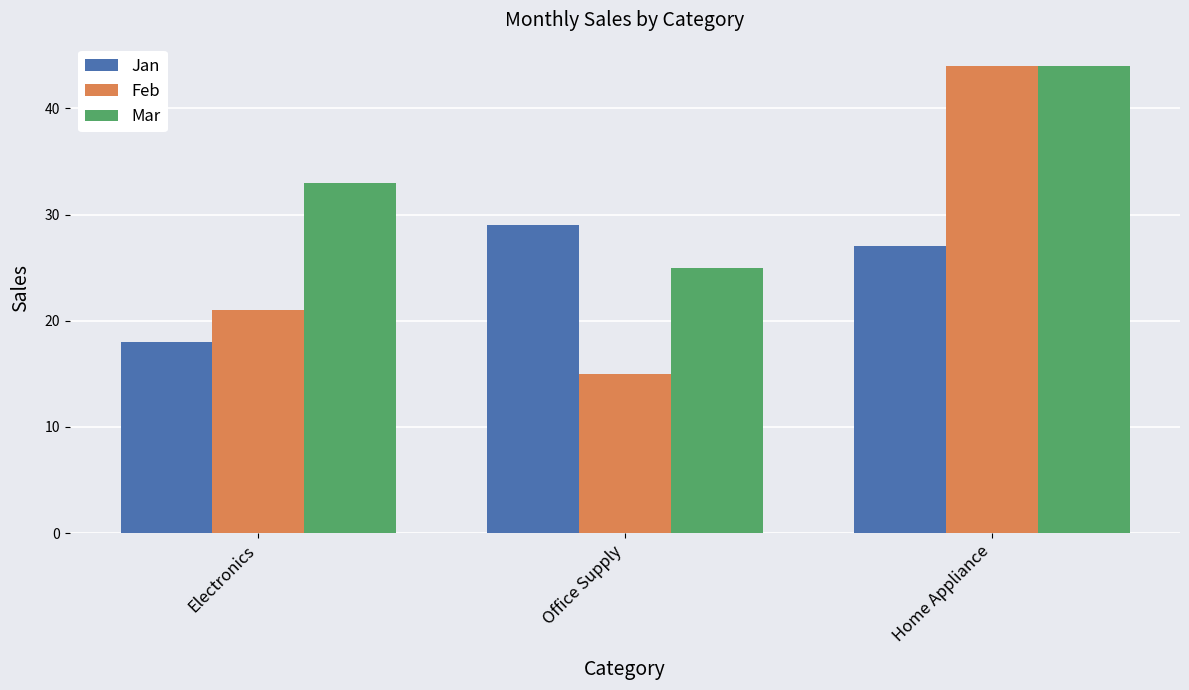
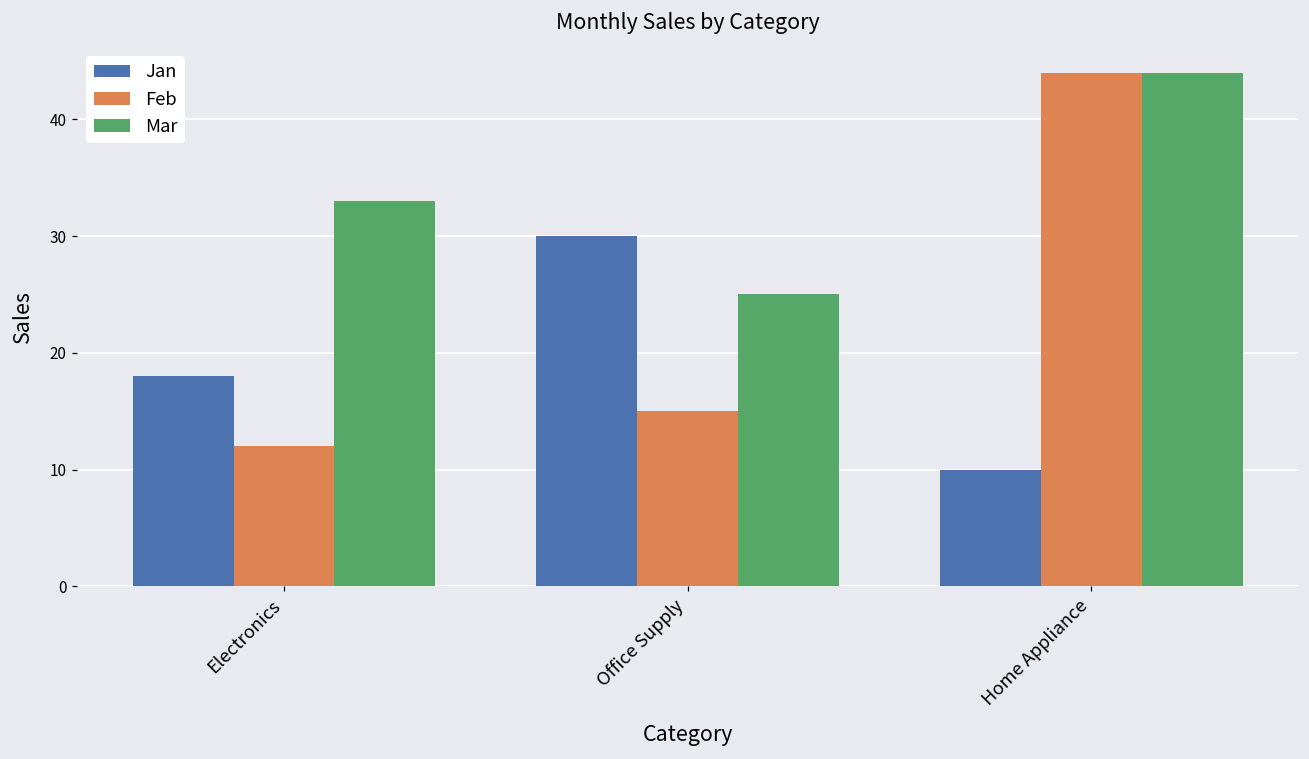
Feb, Electronics: 21 -> 12
Jan, Office Supply: 29 -> 30
Jan, Home Appliance: 27 -> 10
